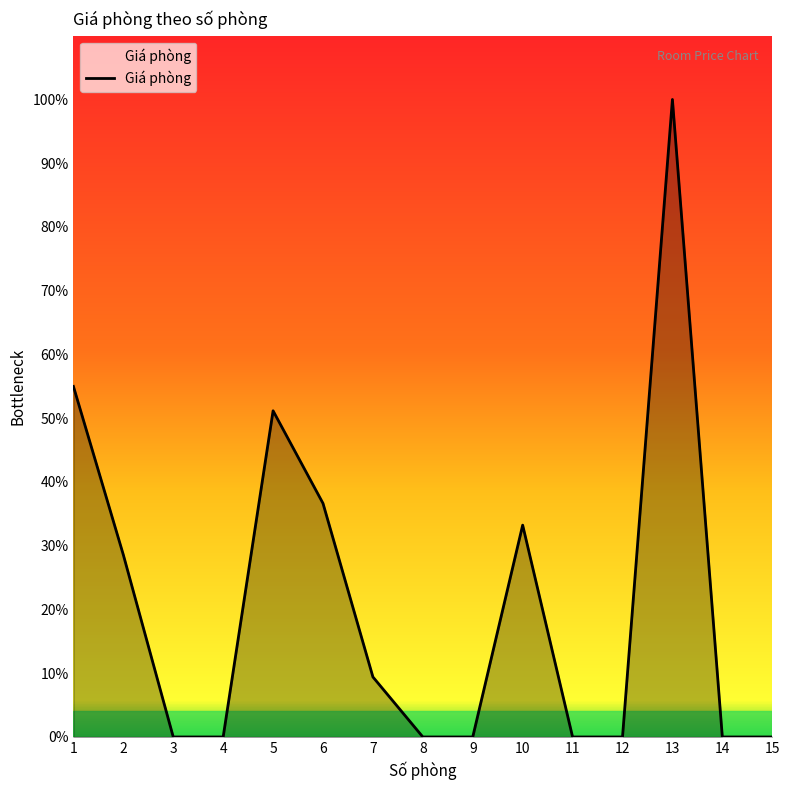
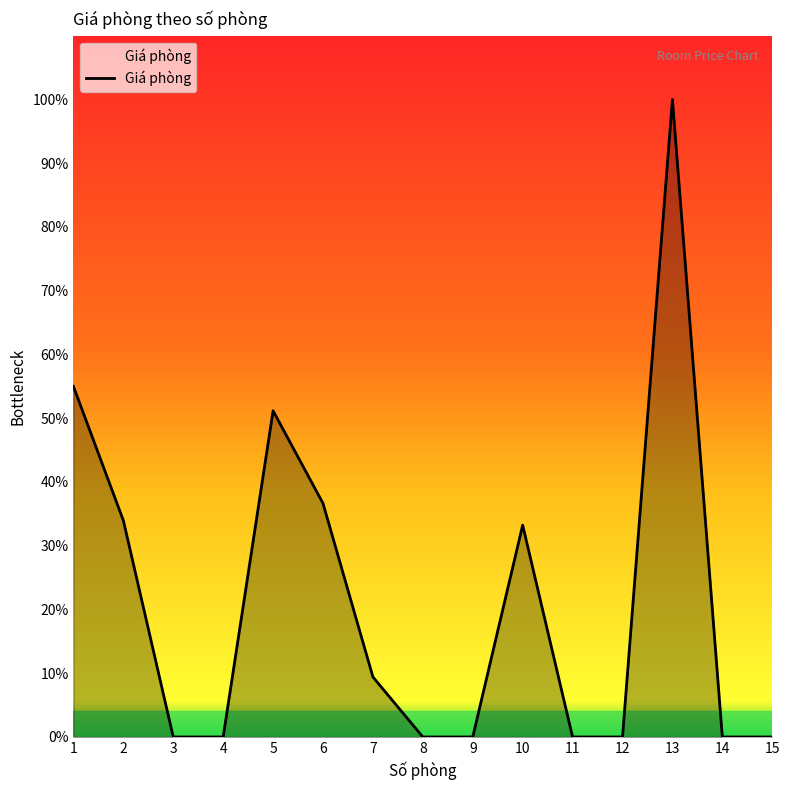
2: 29% -> 34%
